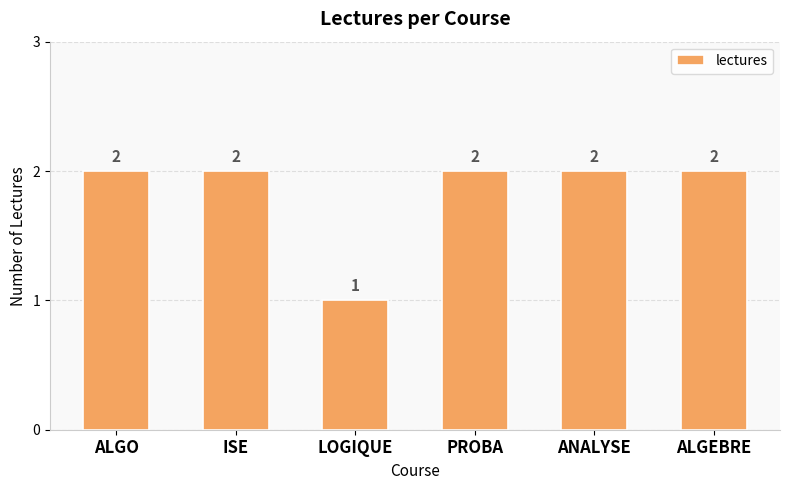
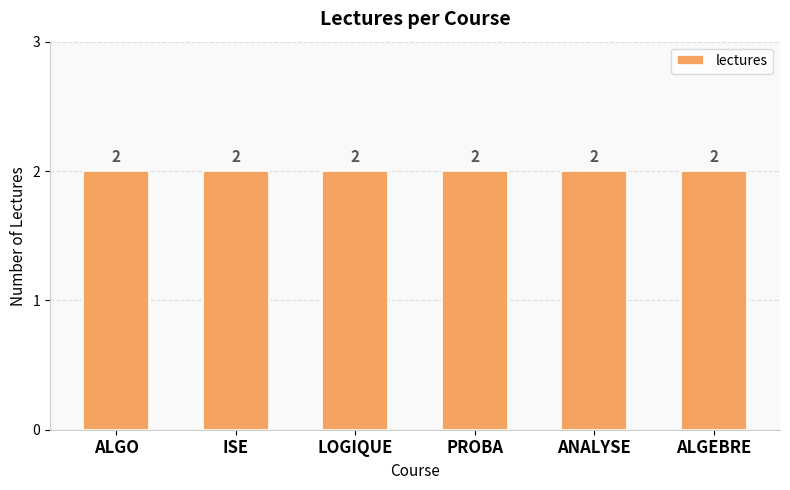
LOGIQUE: 1 -> 2
